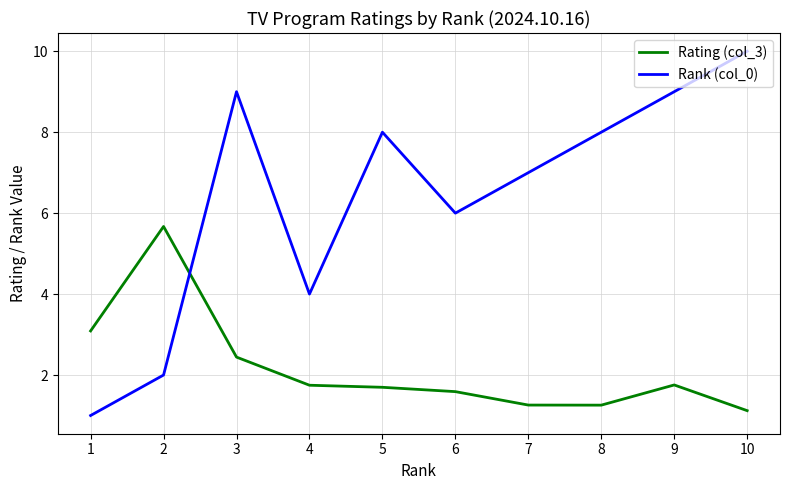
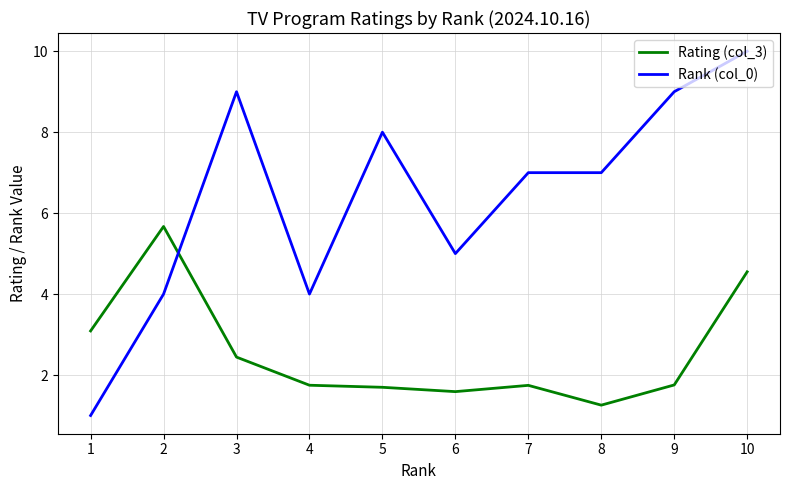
Rank (col_0), 2: 2 -> 4
Rank (col_0), 6: 6 -> 5
Rating (col_3), 7: 1.3 -> 1.7
Rank (col_0), 8: 8 -> 7
Rating (col_3), 10: 1.1 -> 4.6
